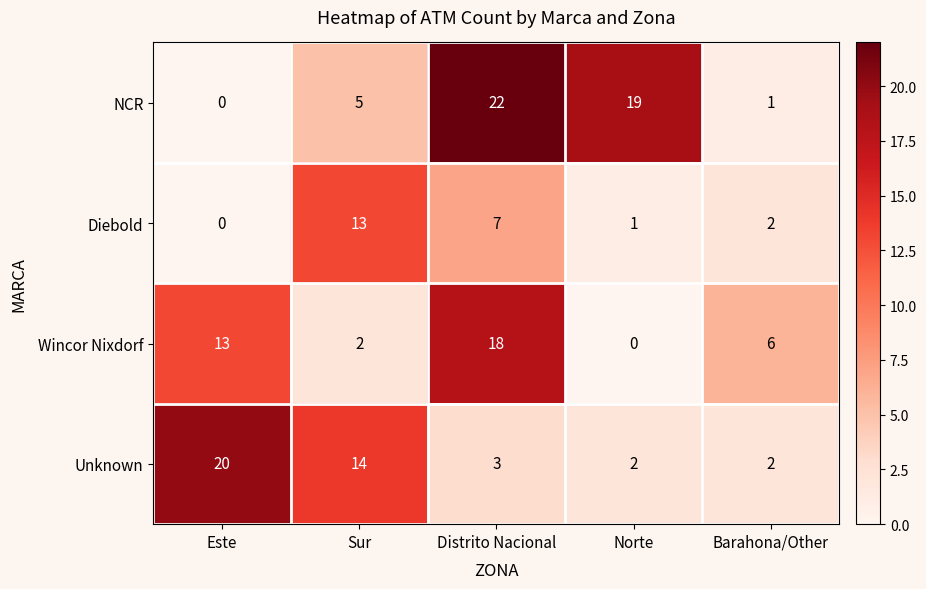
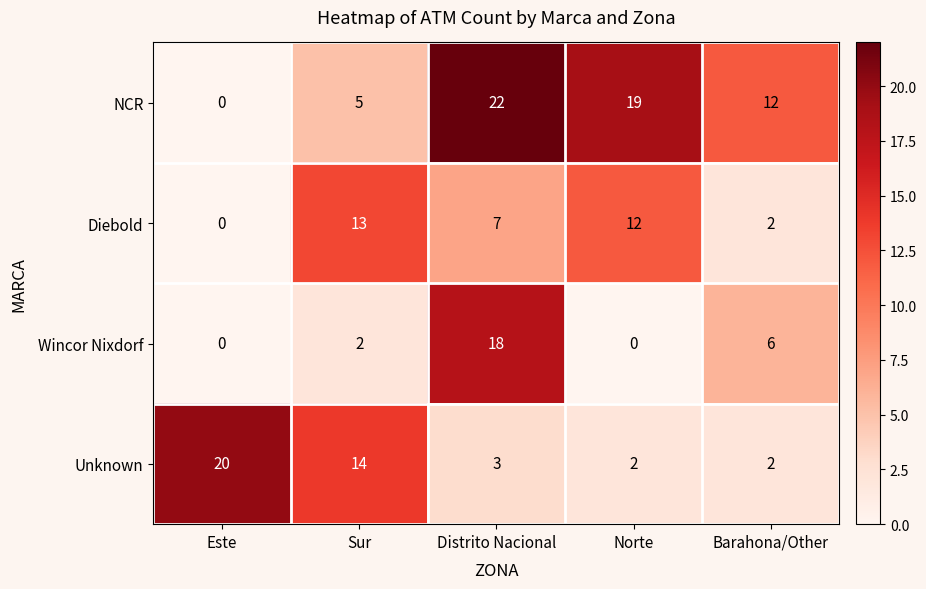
NCR, Barahona/Other: 1 -> 12
Diebold, Norte: 1 -> 12
Wincor Nixdorf, Este: 13 -> 0
